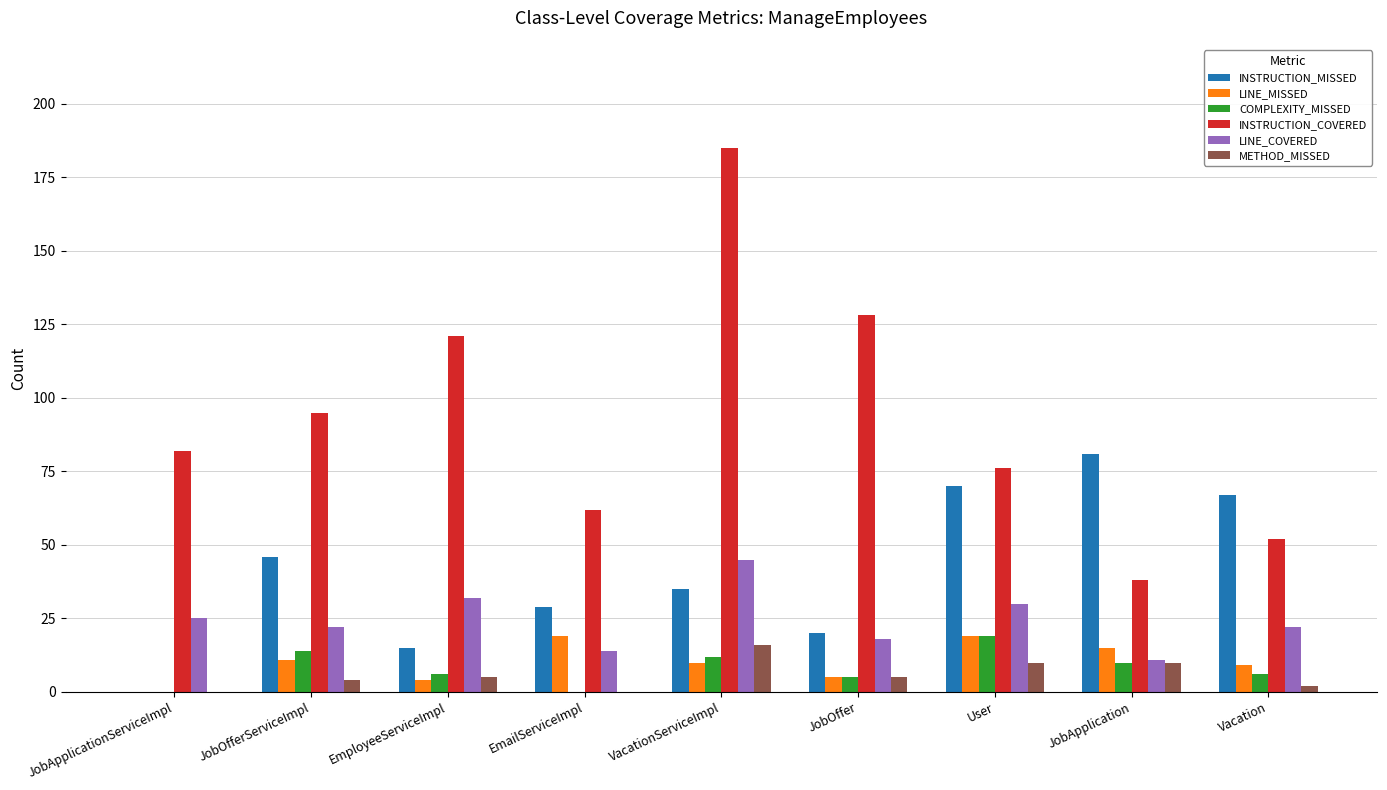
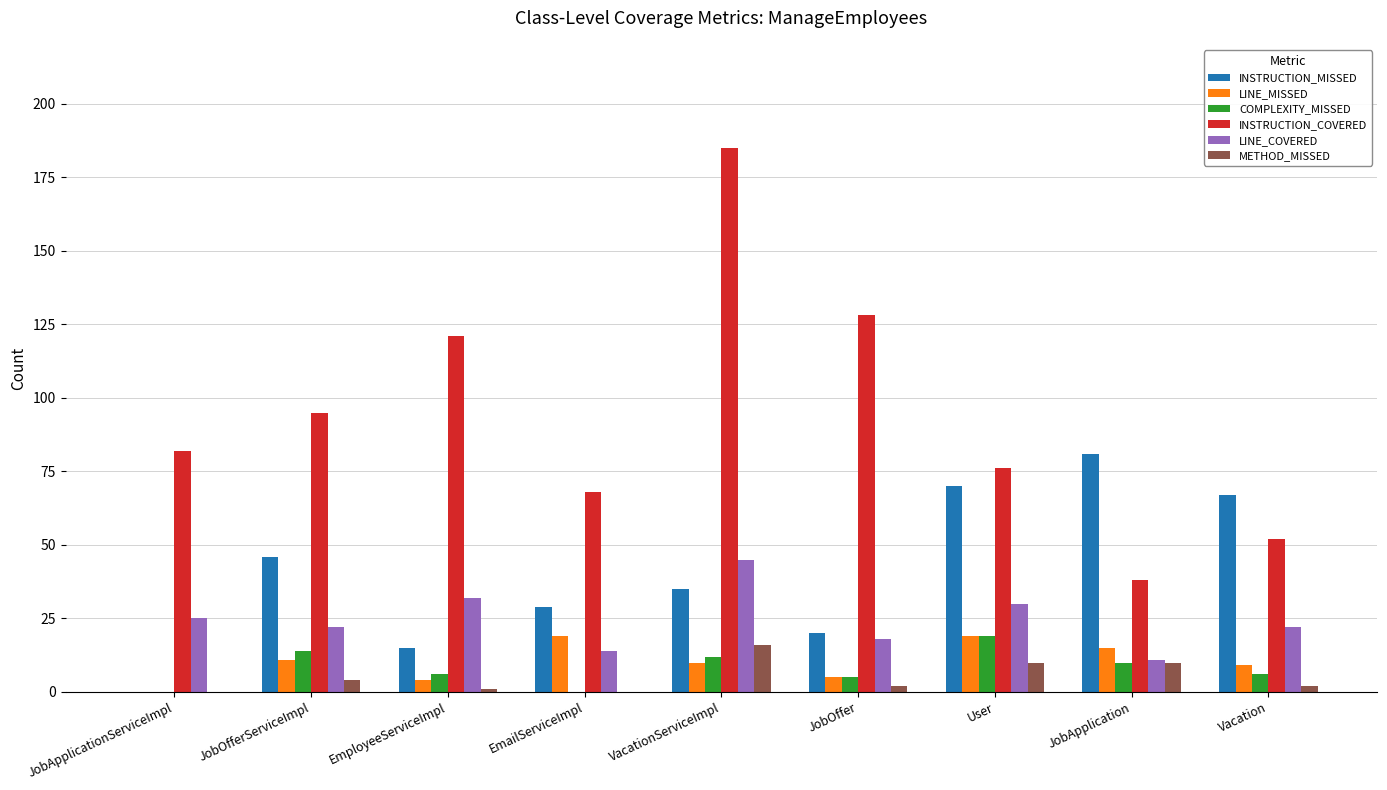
METHOD_MISSED, EmployeeServiceImpl: 5 -> 1
INSTRUCTION_COVERED, EmailServiceImpl: 62 -> 68
METHOD_MISSED, JobOffer: 5 -> 2
